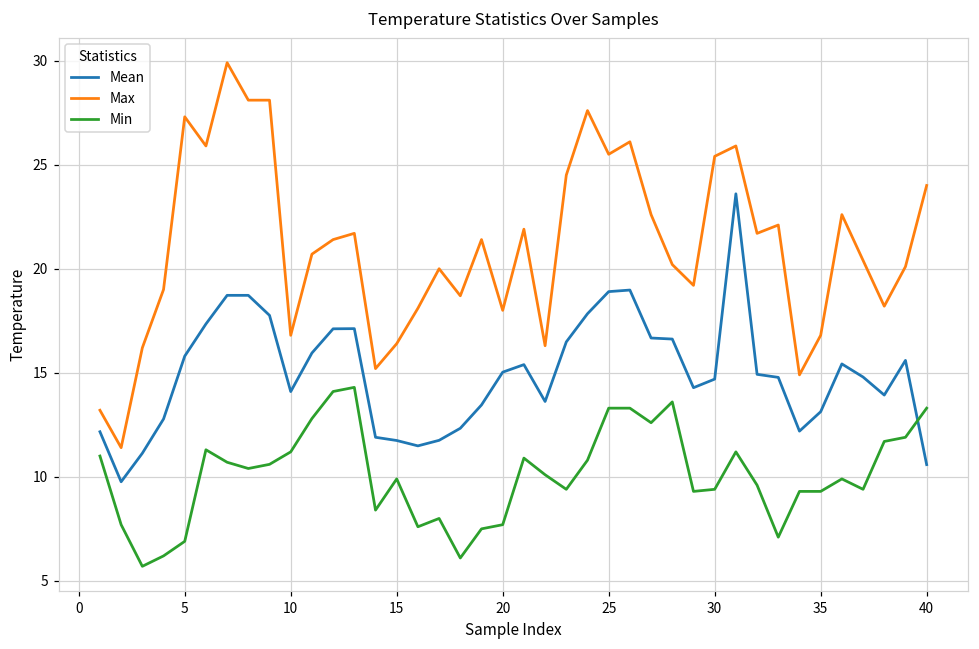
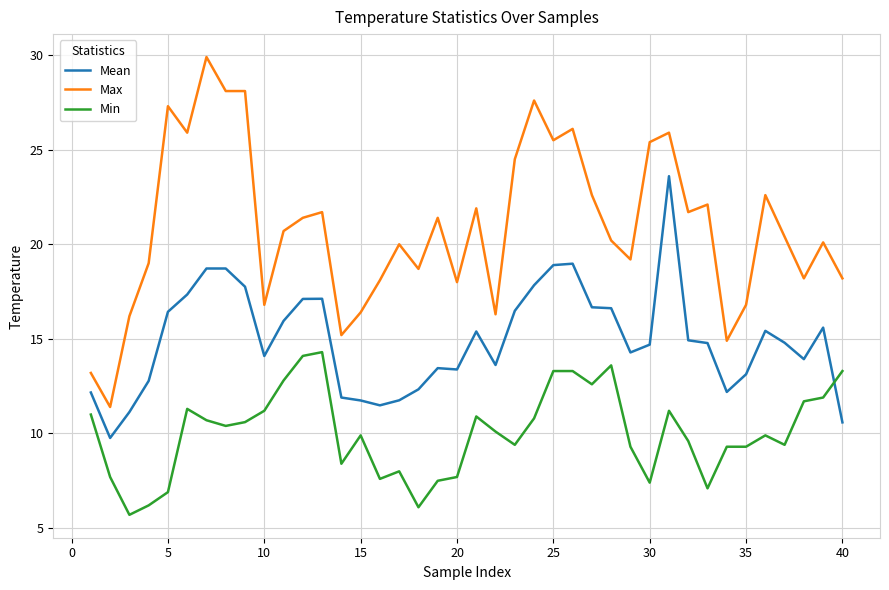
Mean, 5: 15.8 -> 16.4
Mean, 20: 15.0 -> 13.4
Min, 30: 9.4 -> 7.4
Max, 40: 24.0 -> 18.2
